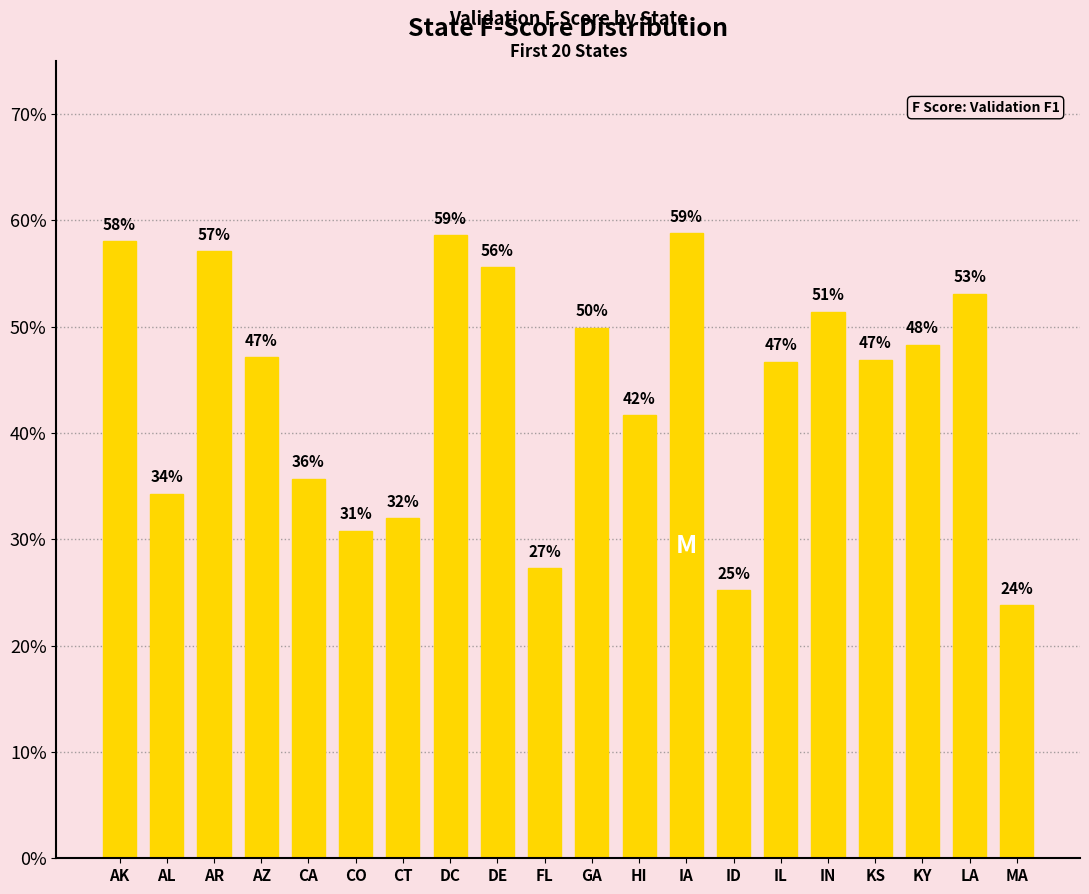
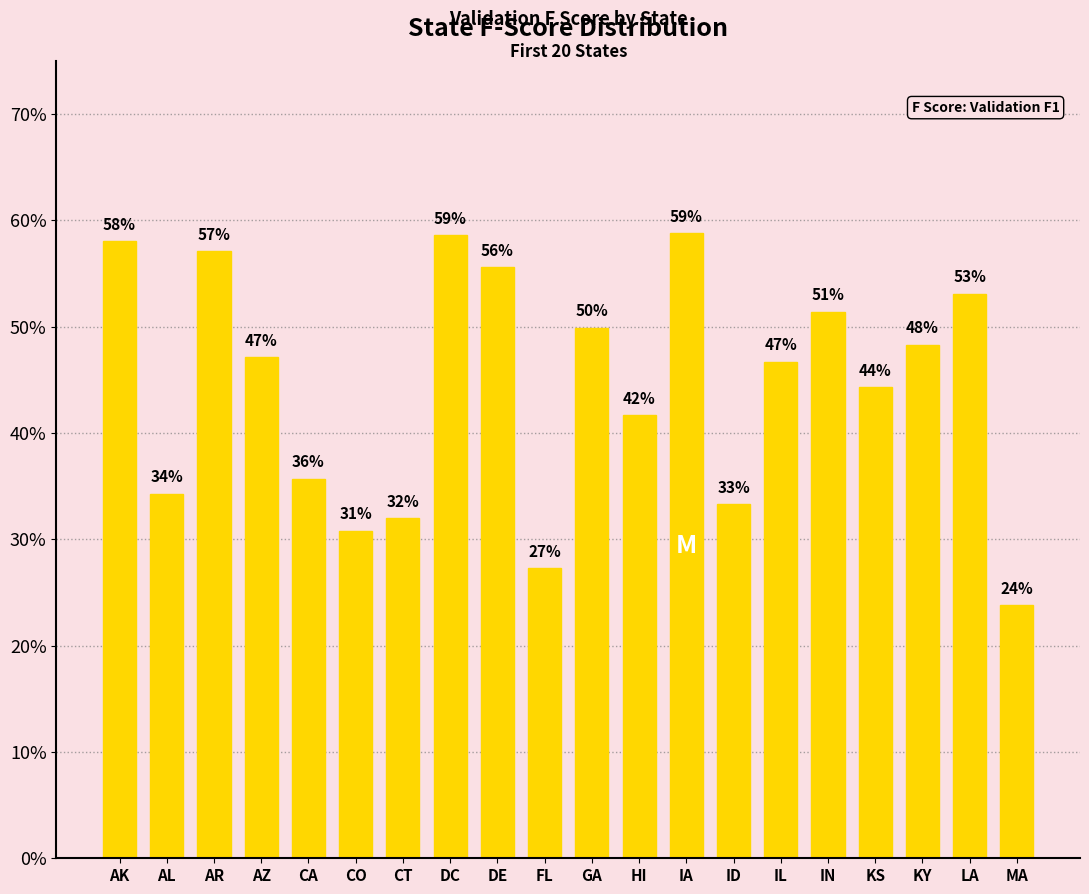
ID: 25% -> 33%
KS: 47% -> 44%
